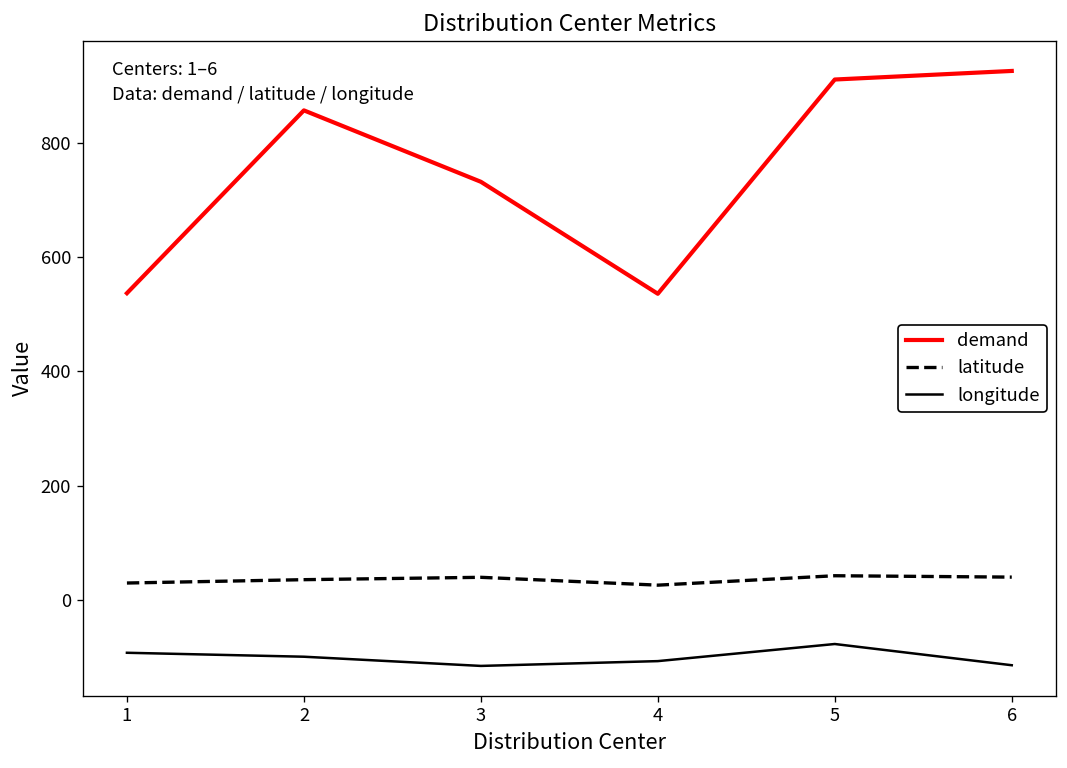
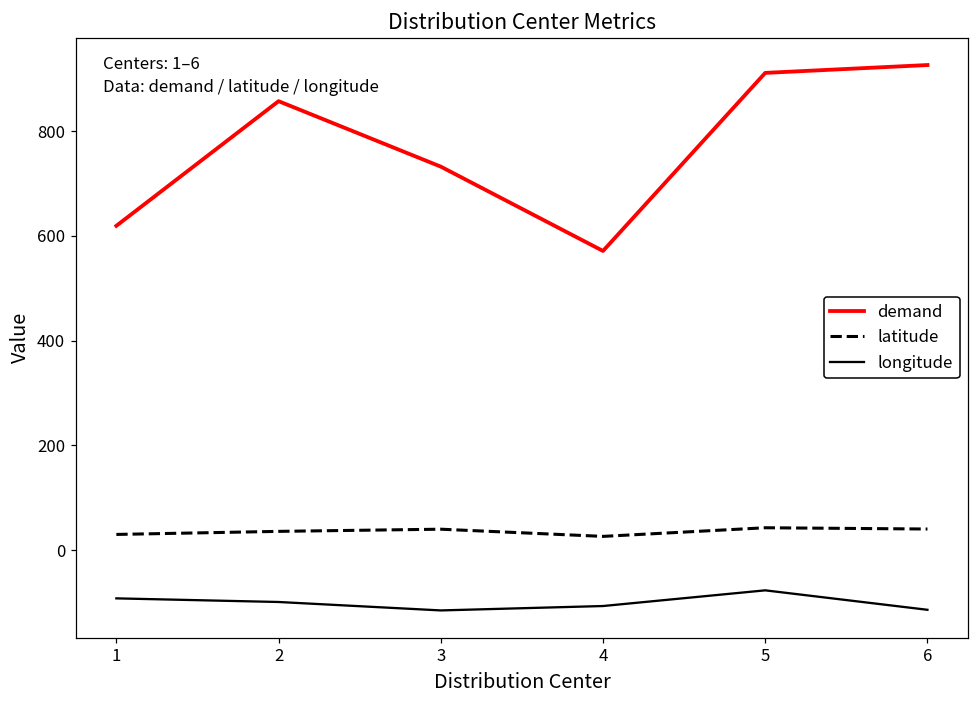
demand, 1: 540 -> 620
demand, 4: 540 -> 570
